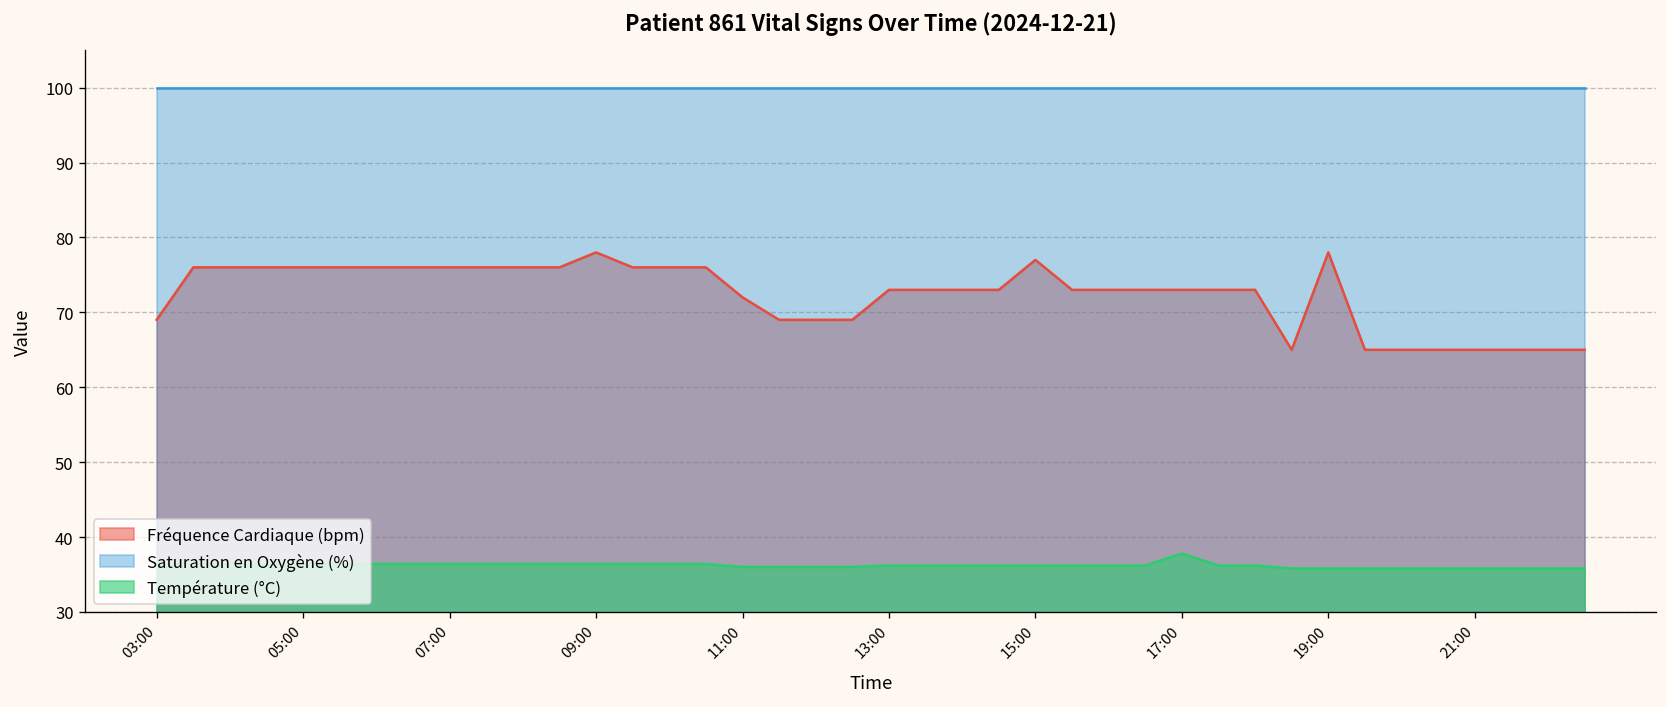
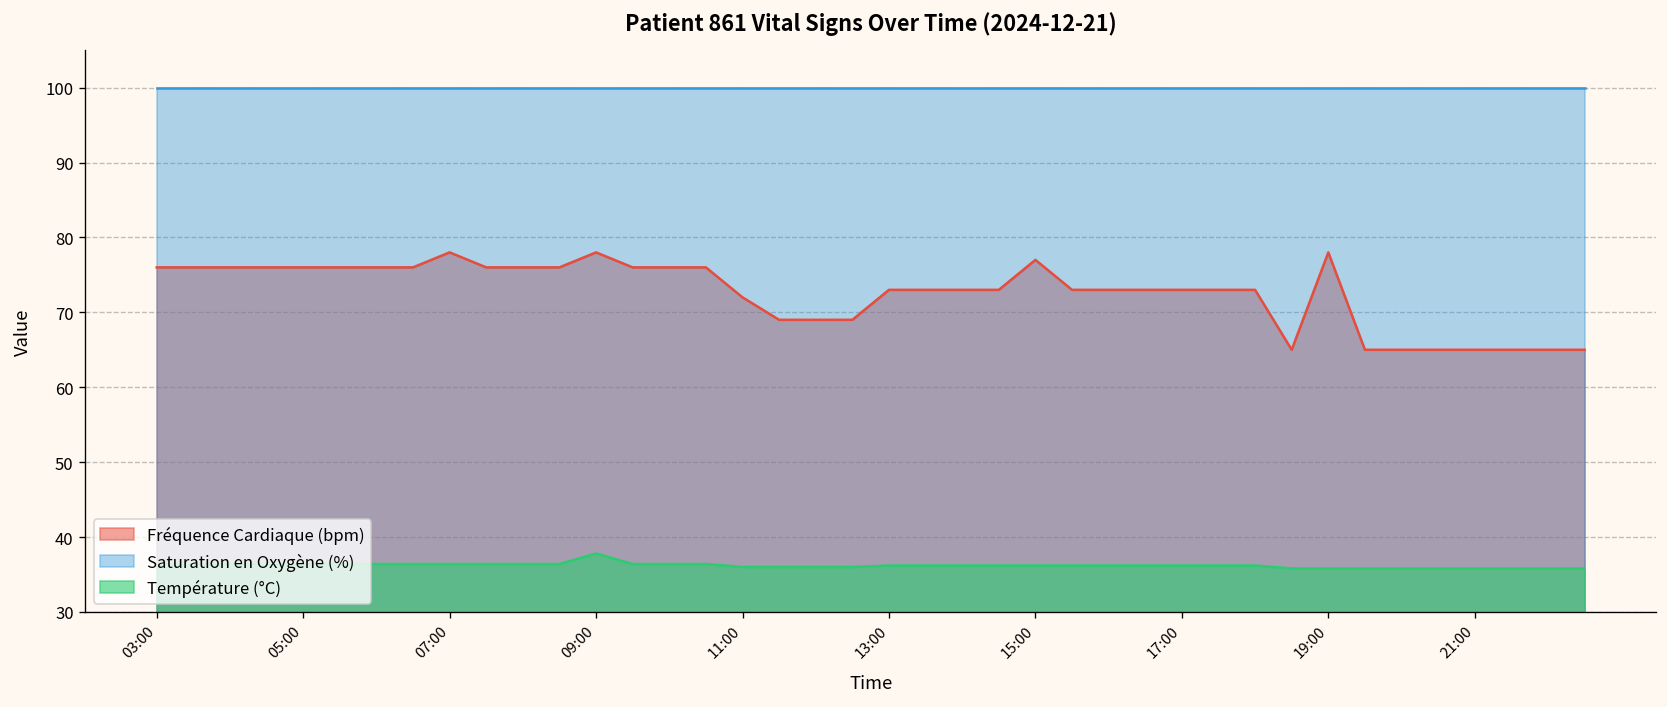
Fréquence Cardiaque (bpm), 03:00: 69 -> 76
Fréquence Cardiaque (bpm), 07:00: 76 -> 78
Température (°C), 09:00: 36 -> 38
Température (°C), 17:00: 38 -> 36
